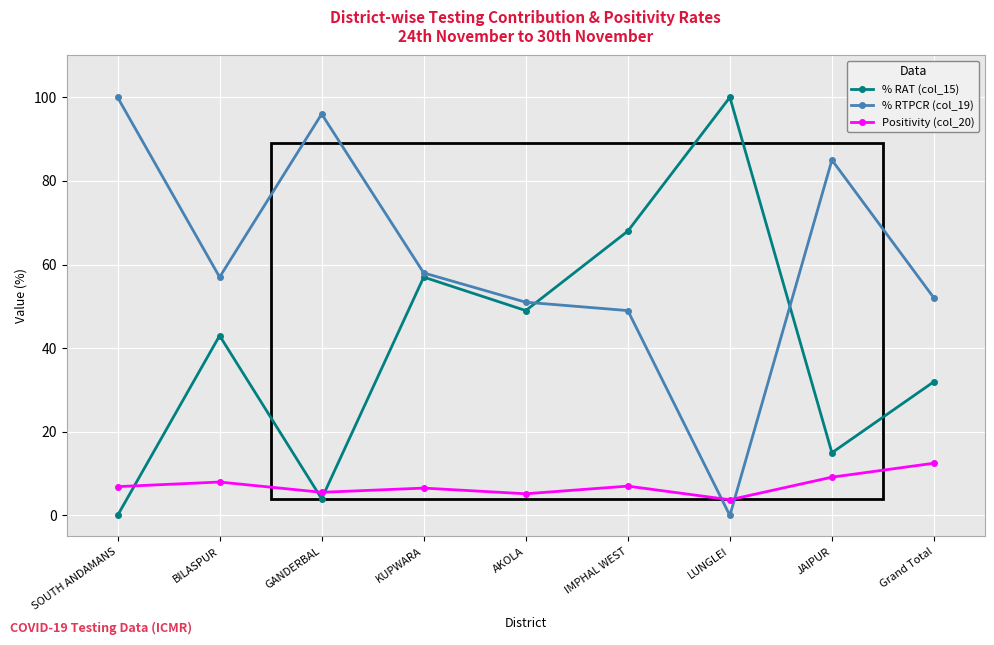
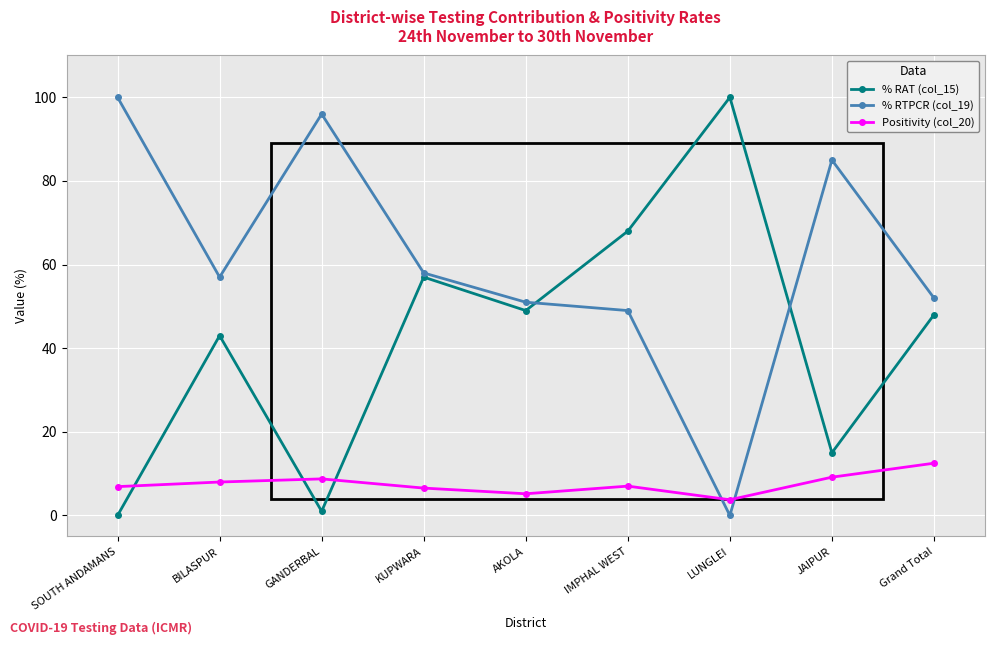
% RAT (col_15), GANDERBAL: 4 -> 1
Positivity (col_20), GANDERBAL: 6 -> 9
% RAT (col_15), Grand Total: 32 -> 48
